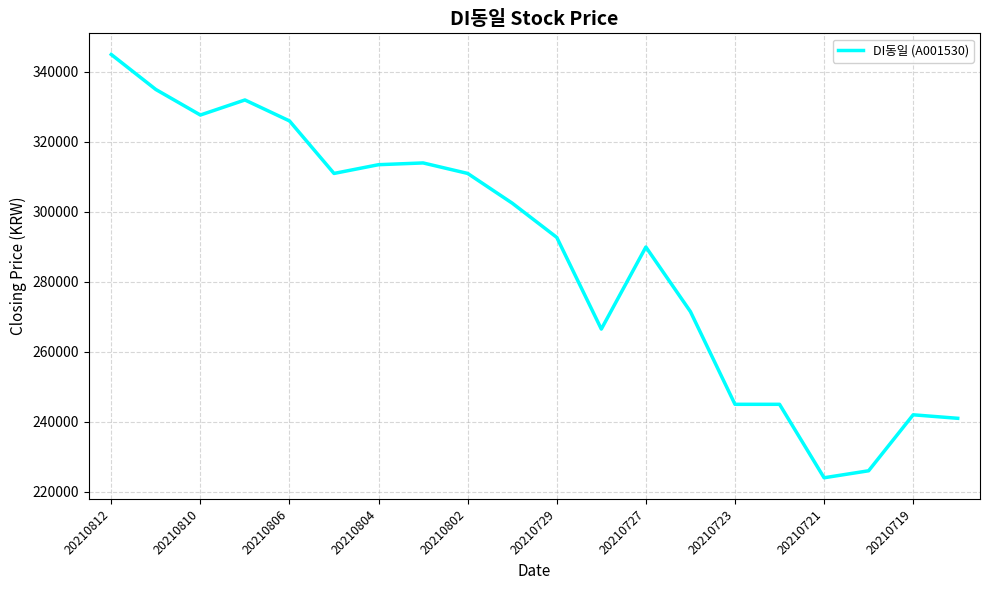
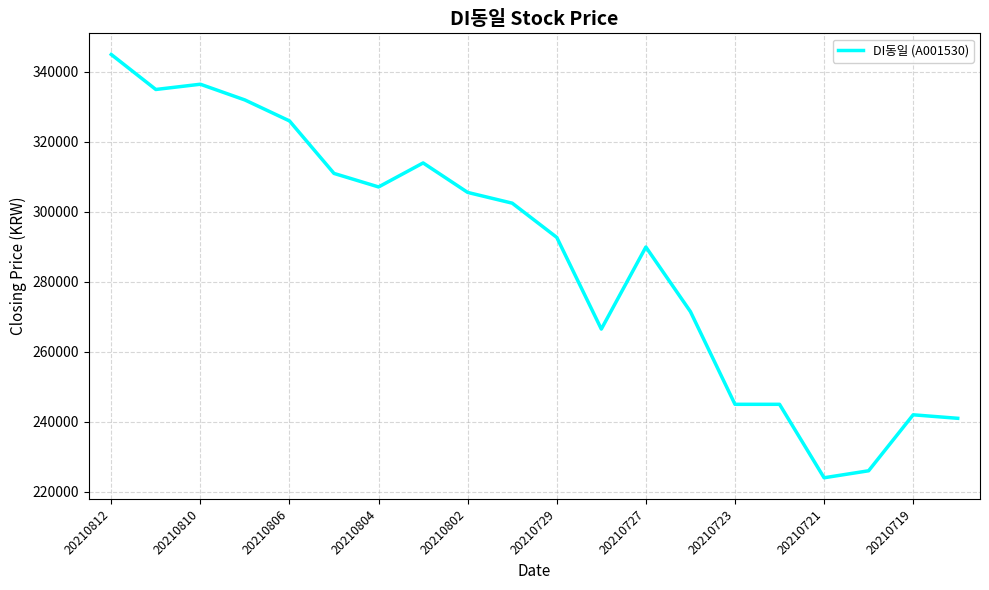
20210810: 328000 -> 337000
20210804: 314000 -> 307000
20210802: 311000 -> 306000
